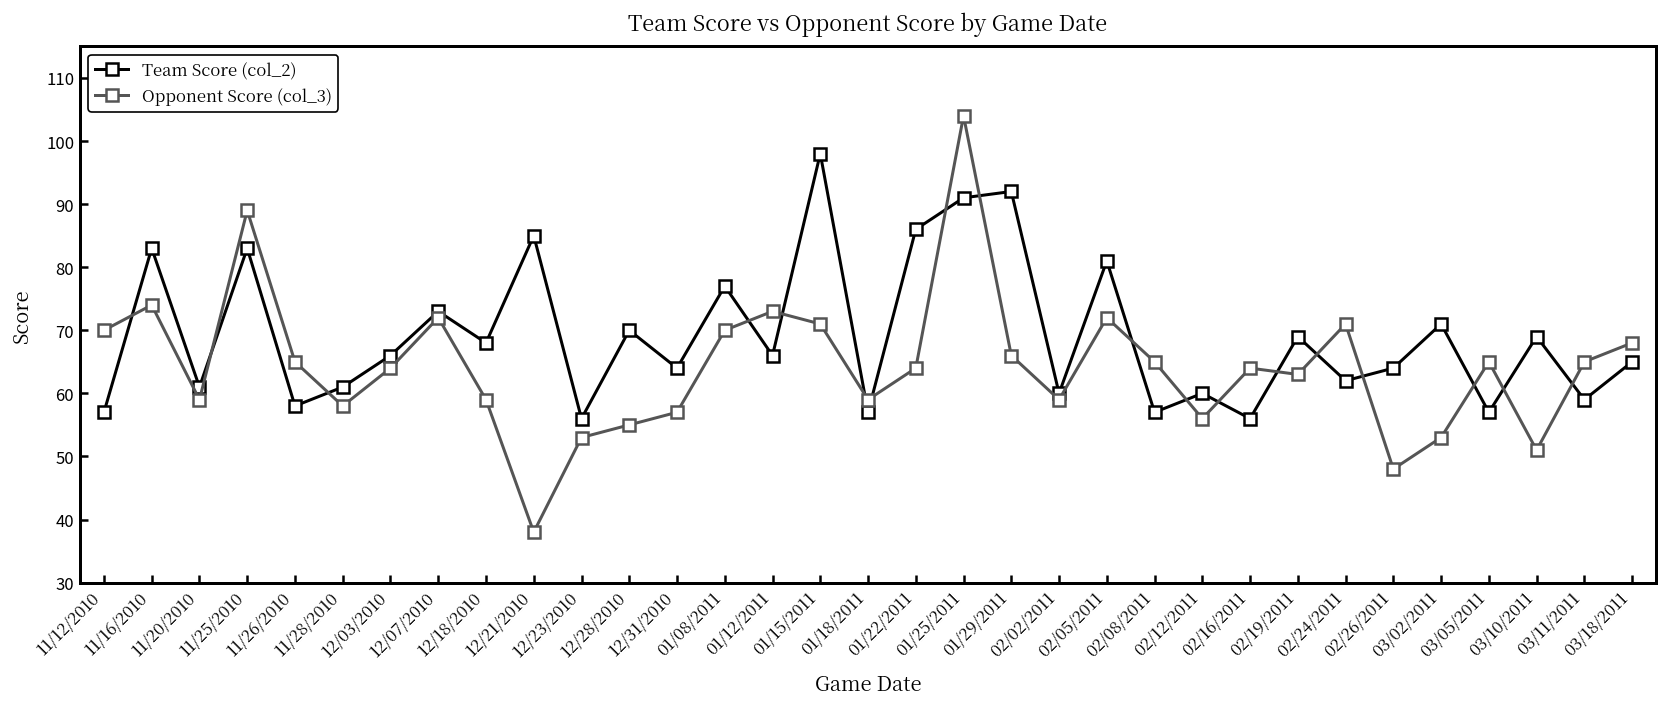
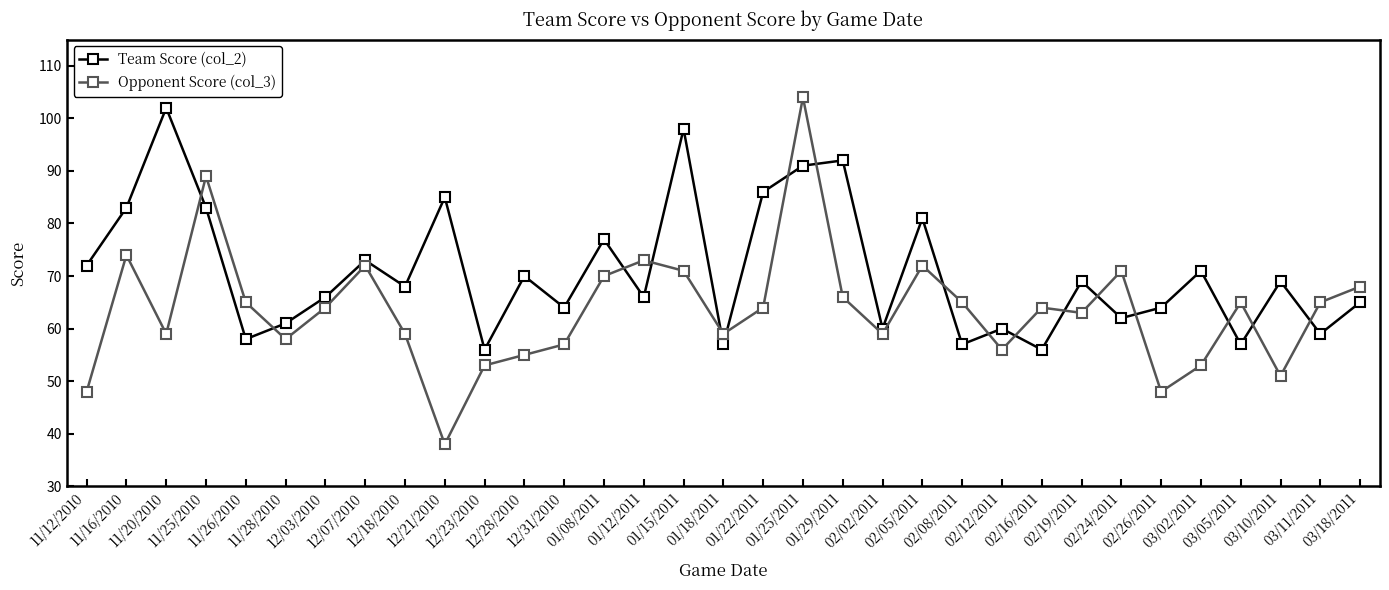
Team Score (col_2), 11/12/2010: 57 -> 72
Opponent Score (col_3), 11/12/2010: 70 -> 48
Team Score (col_2), 11/20/2010: 61 -> 102
